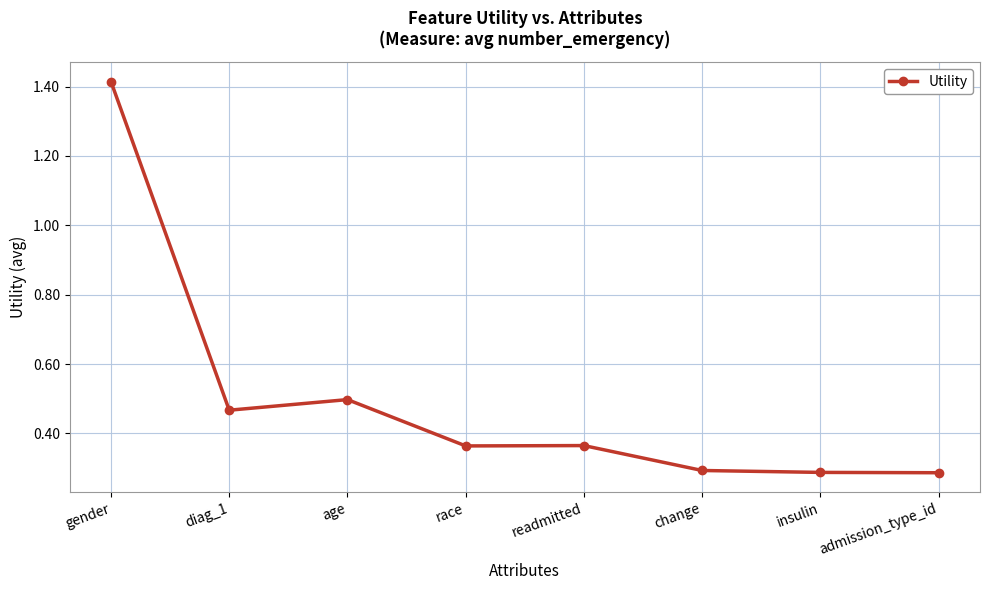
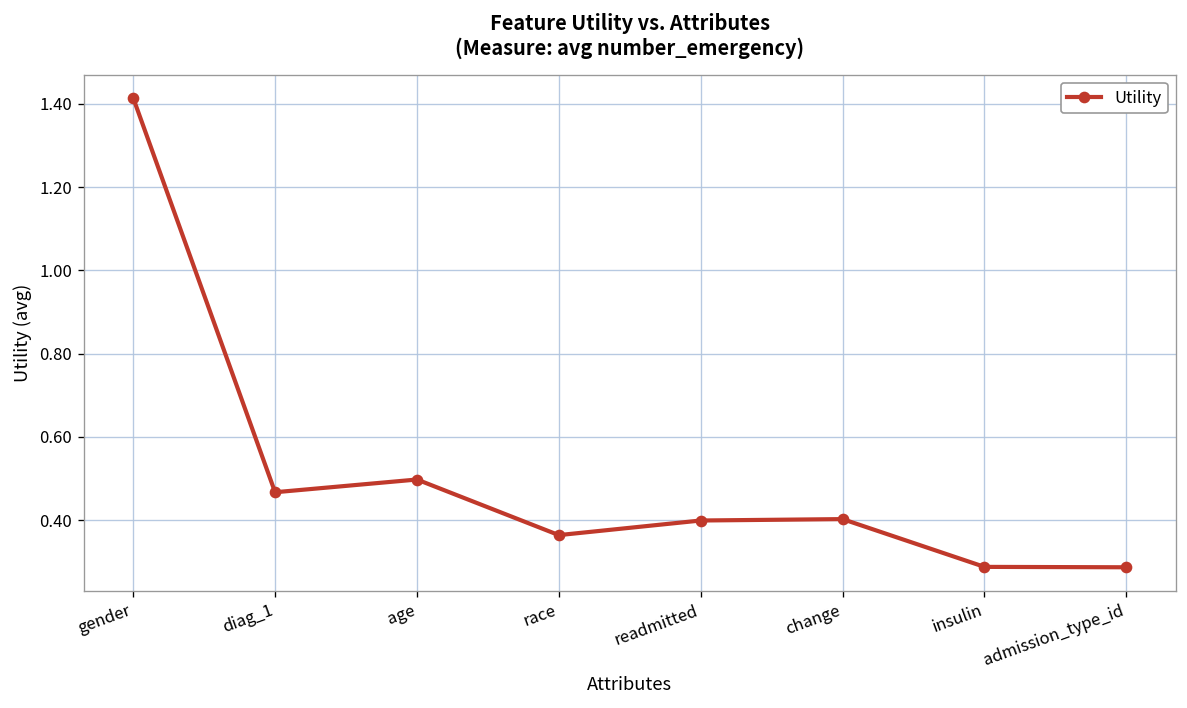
readmitted: 0.37 -> 0.40
change: 0.29 -> 0.40
